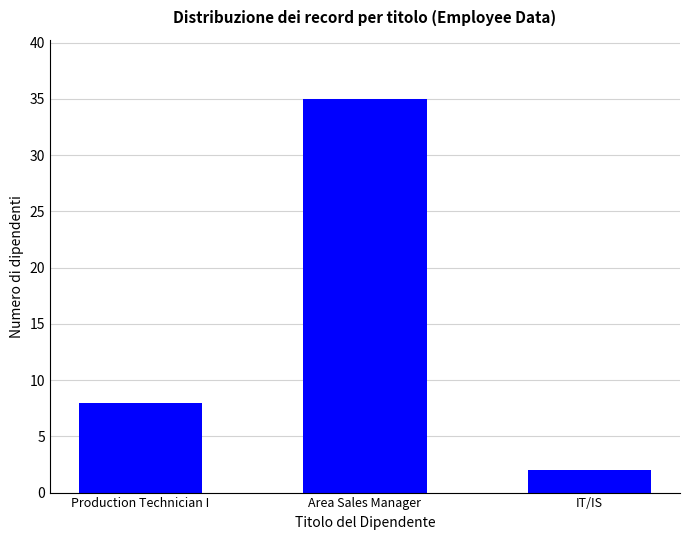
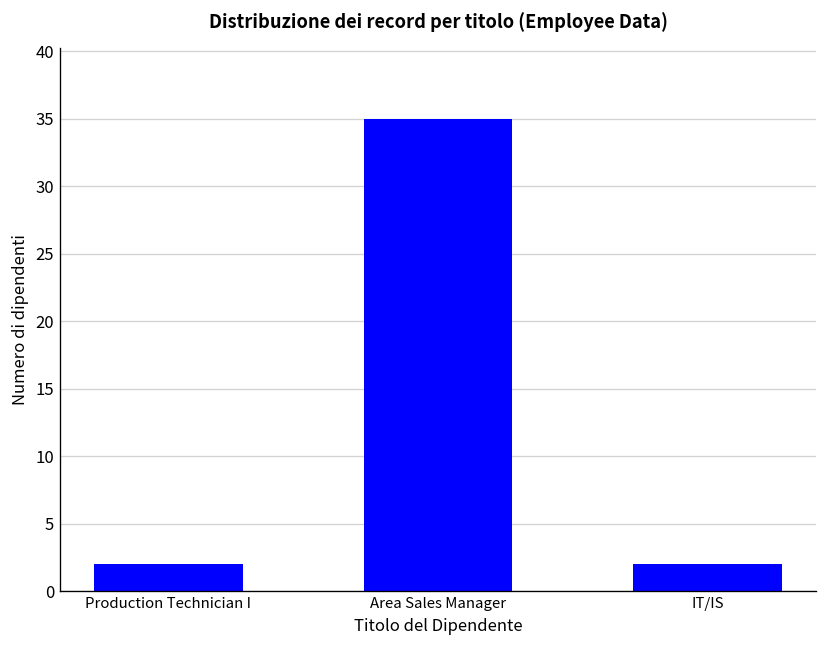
Production Technician I: 8 -> 2
